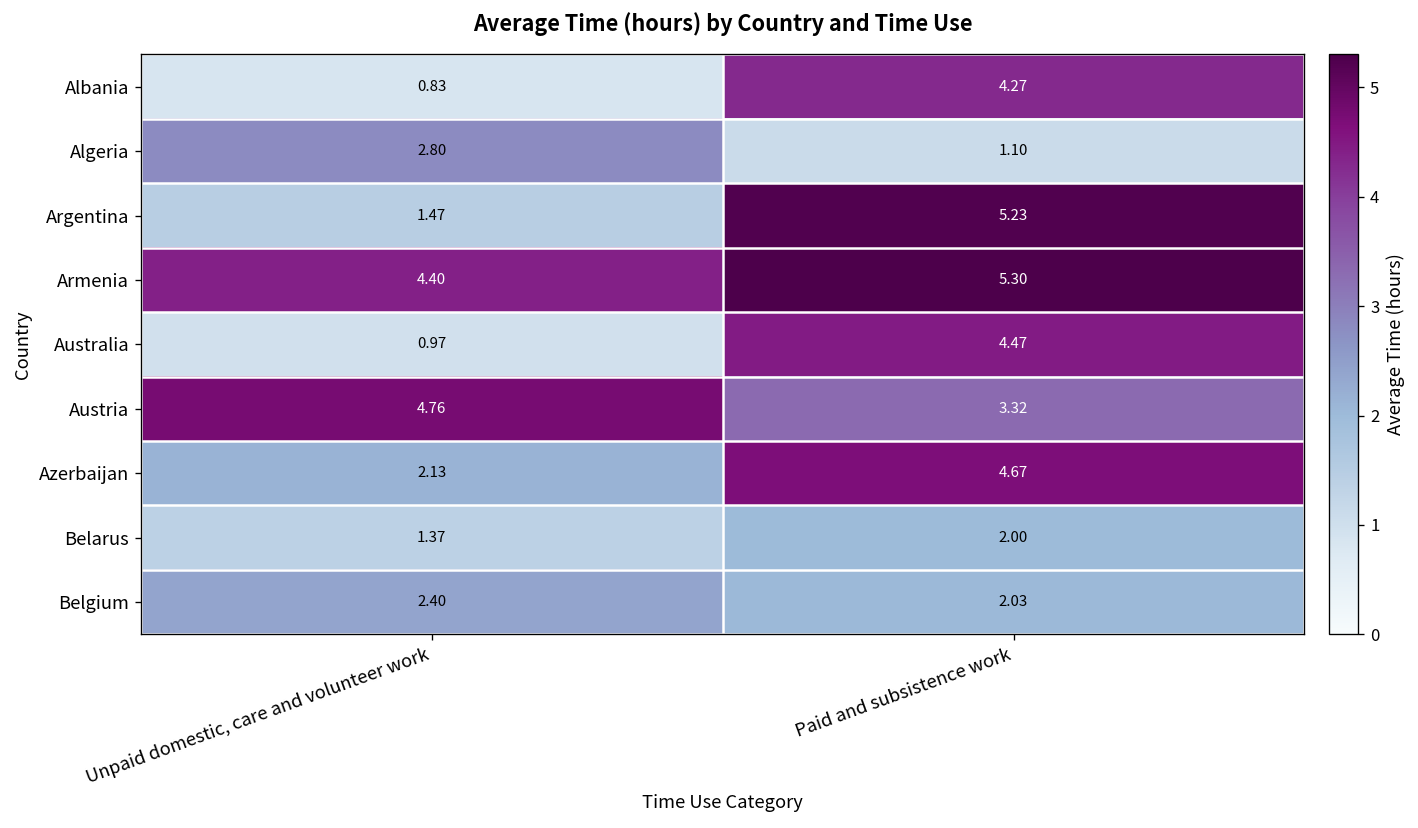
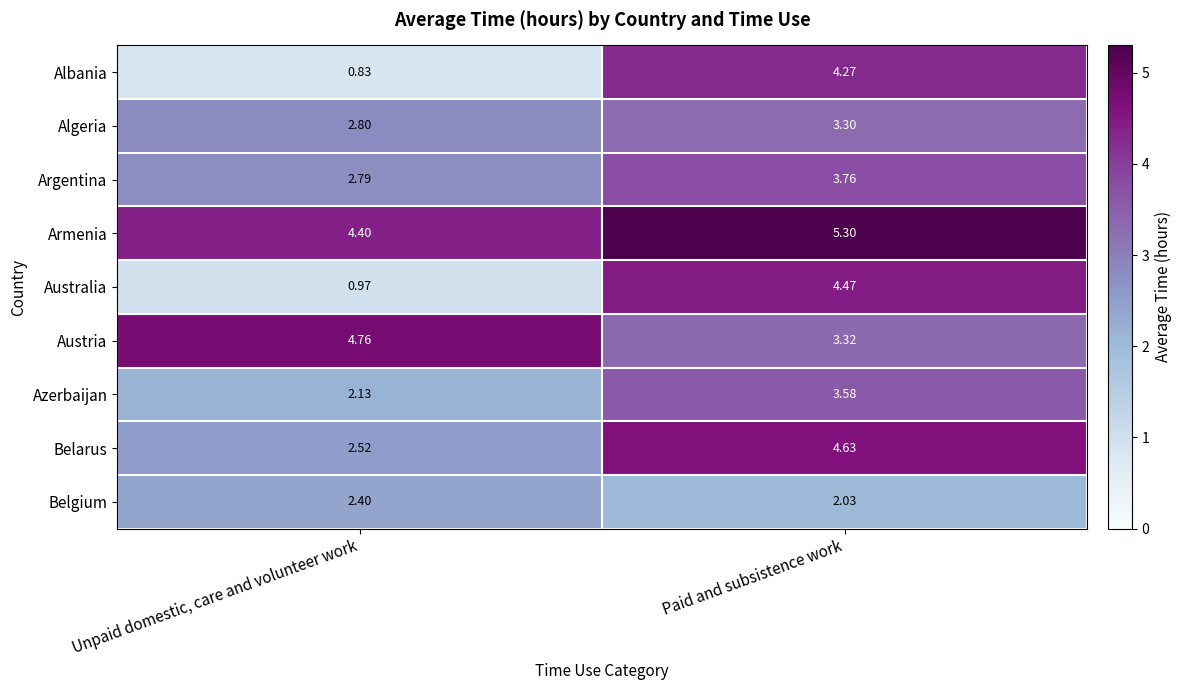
Algeria, Paid and subsistence work: 1.10 -> 3.30
Argentina, Unpaid domestic, care and volunteer work: 1.47 -> 2.79
Argentina, Paid and subsistence work: 5.23 -> 3.76
Azerbaijan, Paid and subsistence work: 4.67 -> 3.58
Belarus, Unpaid domestic, care and volunteer work: 1.37 -> 2.52
Belarus, Paid and subsistence work: 2.00 -> 4.63
